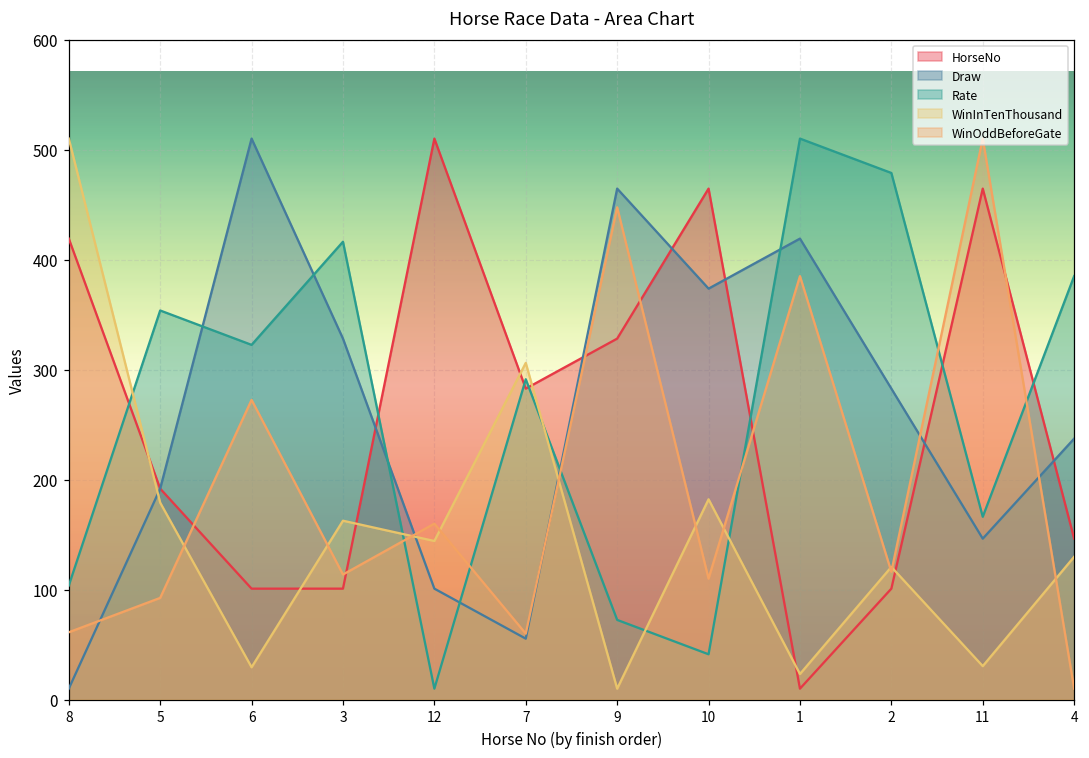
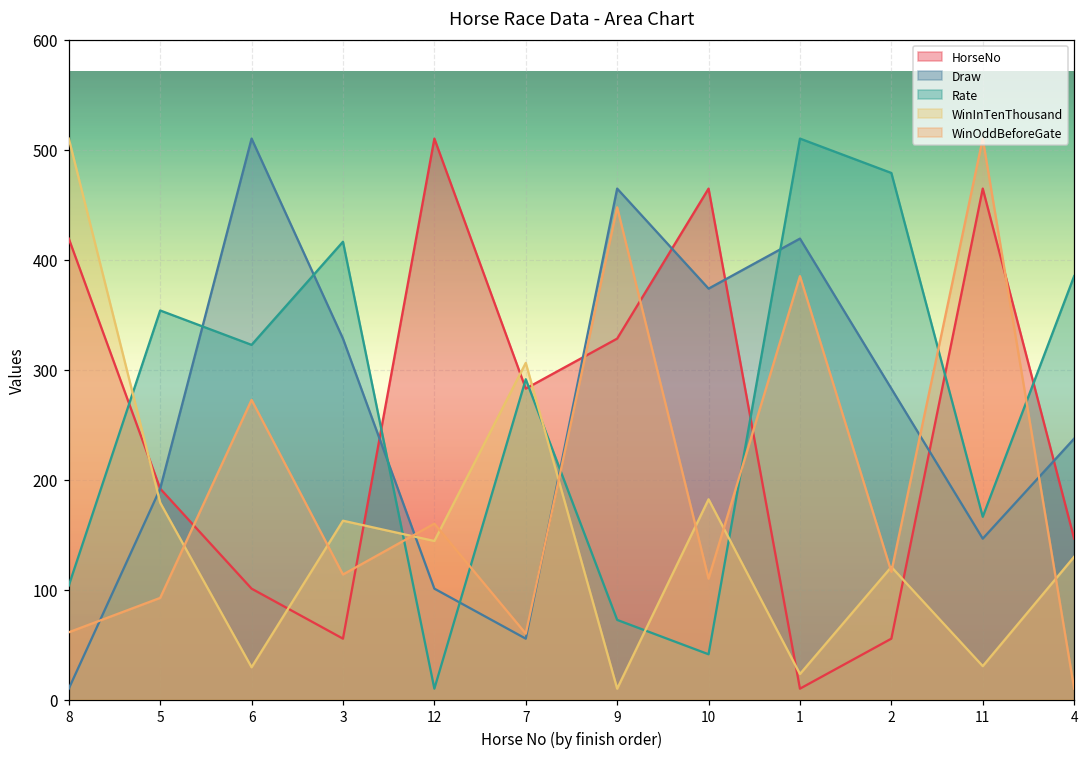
HorseNo, 3: 101 -> 55
HorseNo, 2: 101 -> 55
